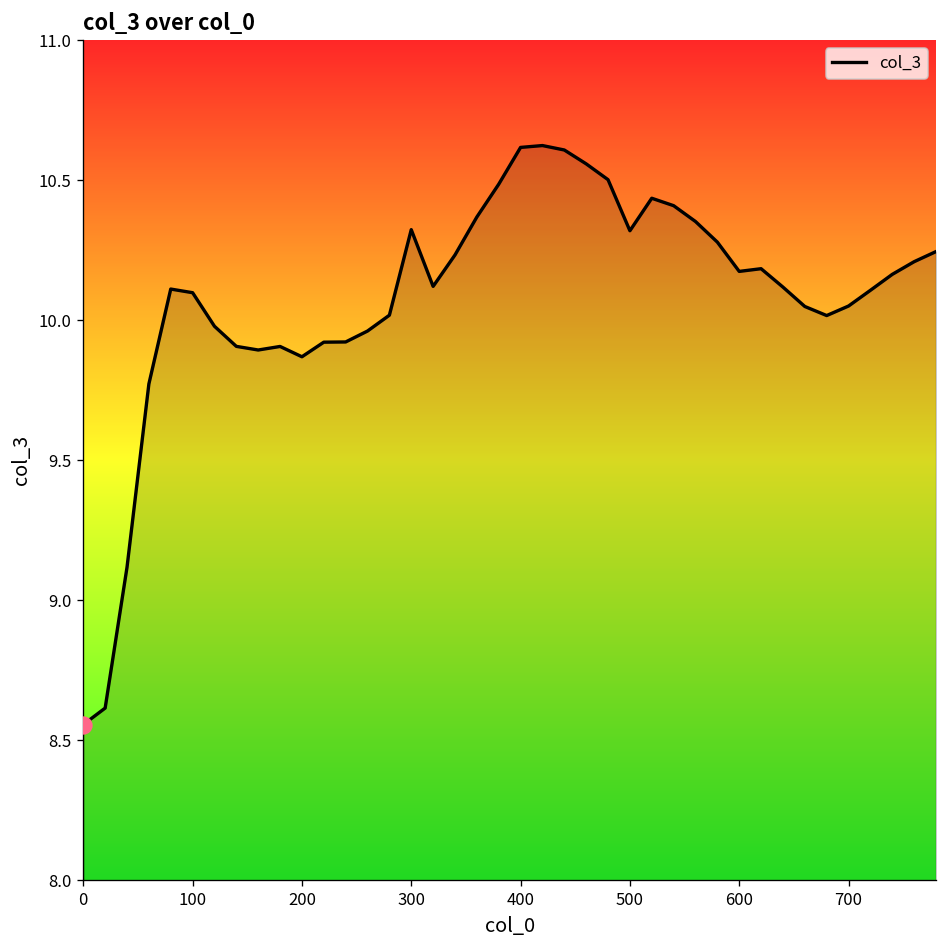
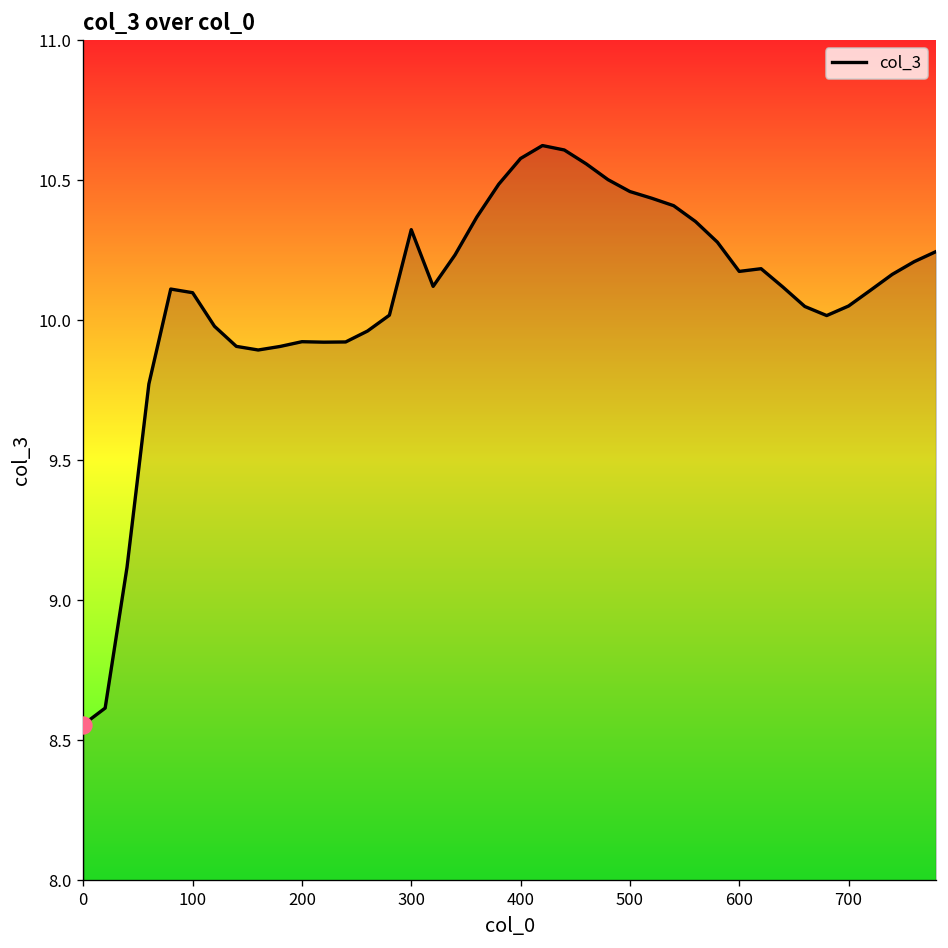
col_3, 200: 9.87 -> 9.92
col_3, 400: 10.62 -> 10.58
col_3, 500: 10.32 -> 10.46
